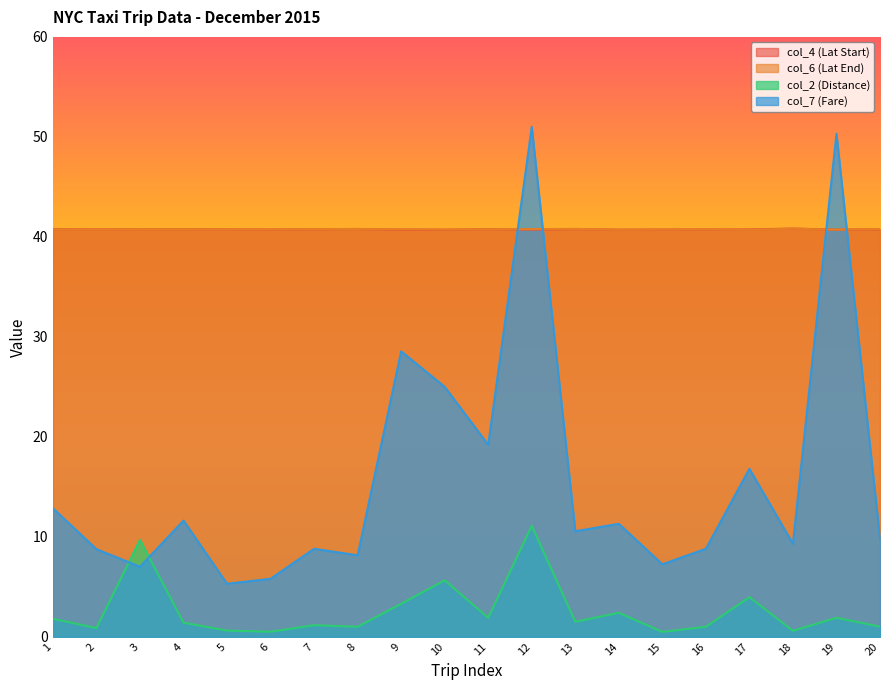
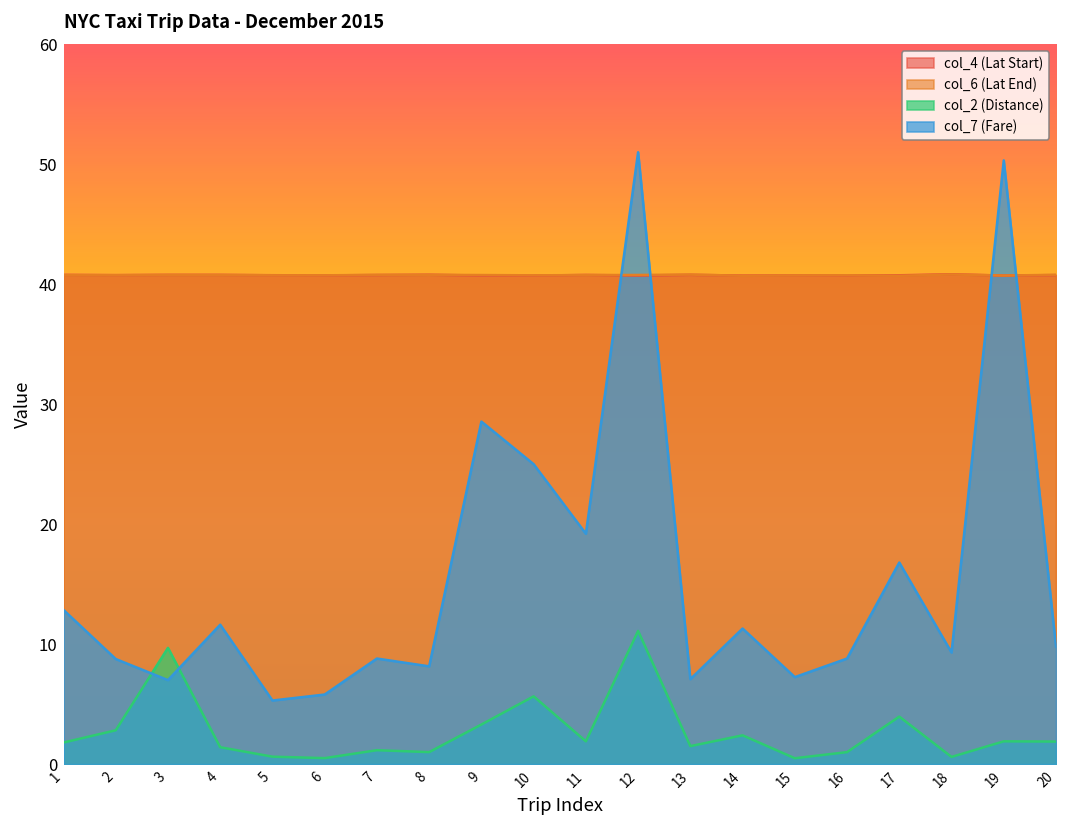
col_2 (Distance), 2: 1 -> 3
col_7 (Fare), 13: 11 -> 7
col_2 (Distance), 20: 1 -> 2
